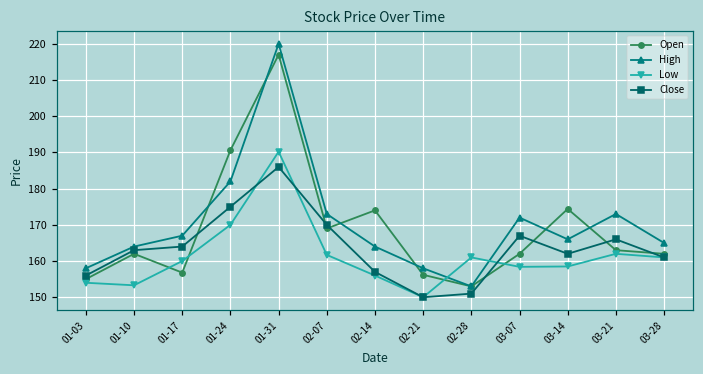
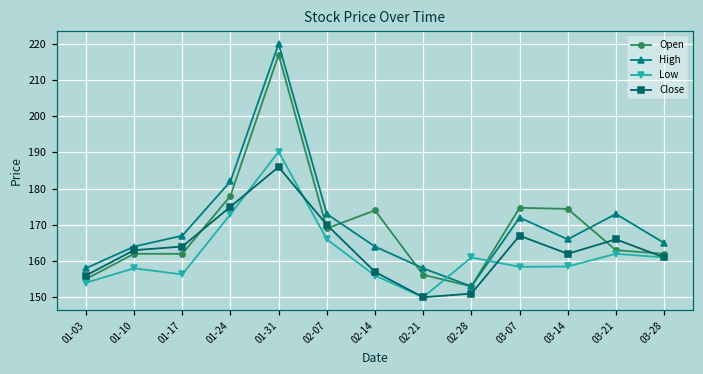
Low, 01-10: 153 -> 158
Open, 01-17: 157 -> 162
Low, 01-17: 160 -> 156
Open, 01-24: 191 -> 178
Low, 01-24: 170 -> 173
Low, 02-07: 162 -> 166
Open, 03-07: 162 -> 175
